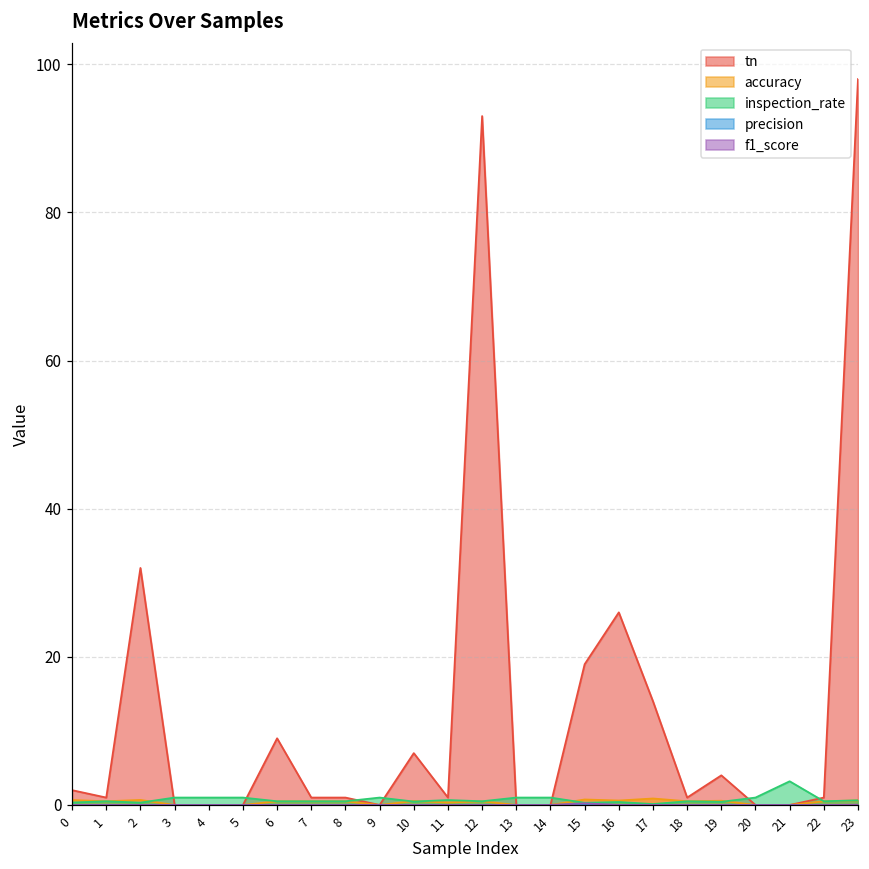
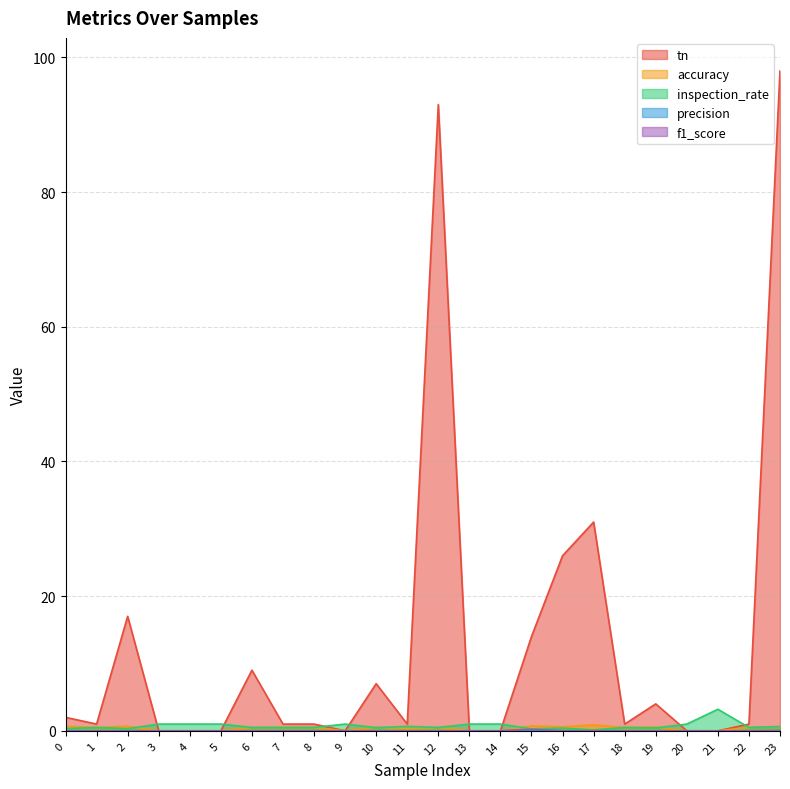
tn, 2: 32 -> 17
tn, 15: 19 -> 14
tn, 17: 14 -> 31
